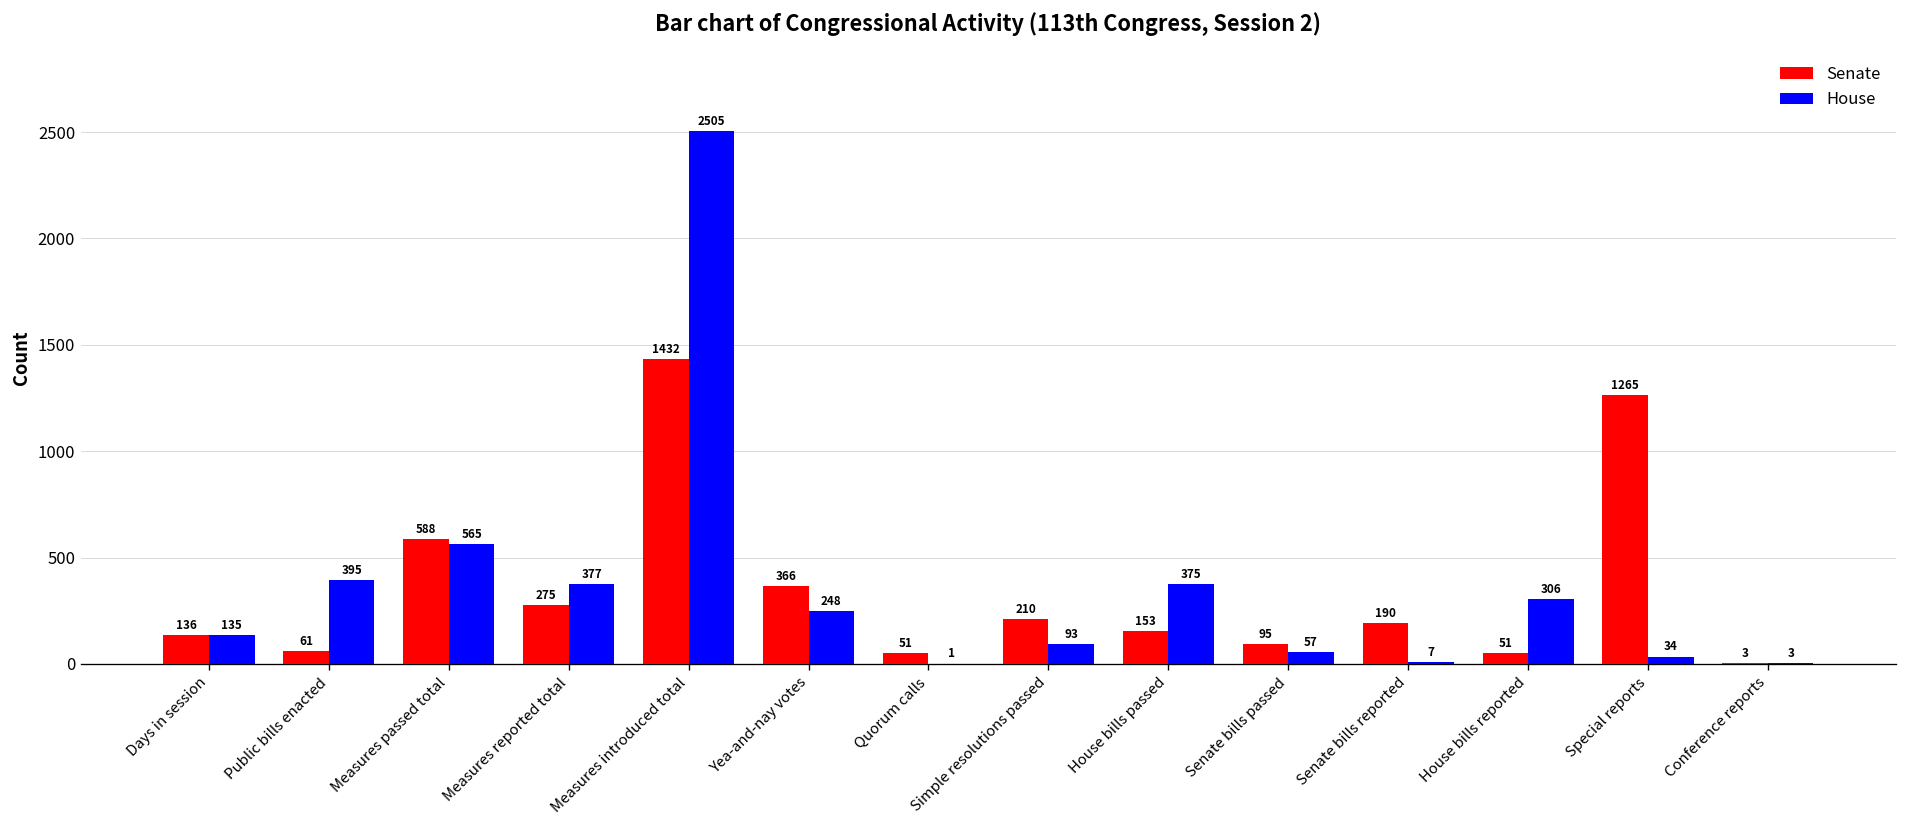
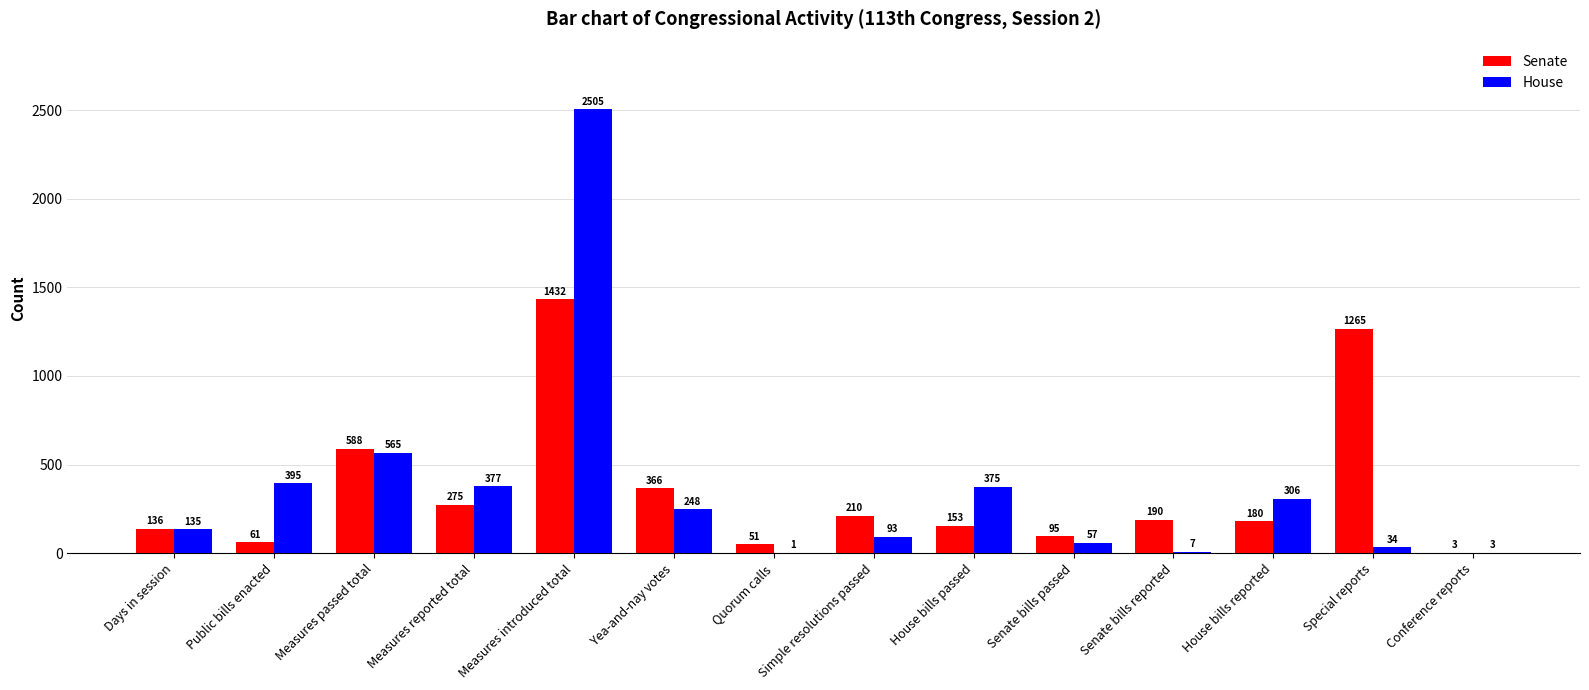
Senate, House bills reported: 51 -> 180
